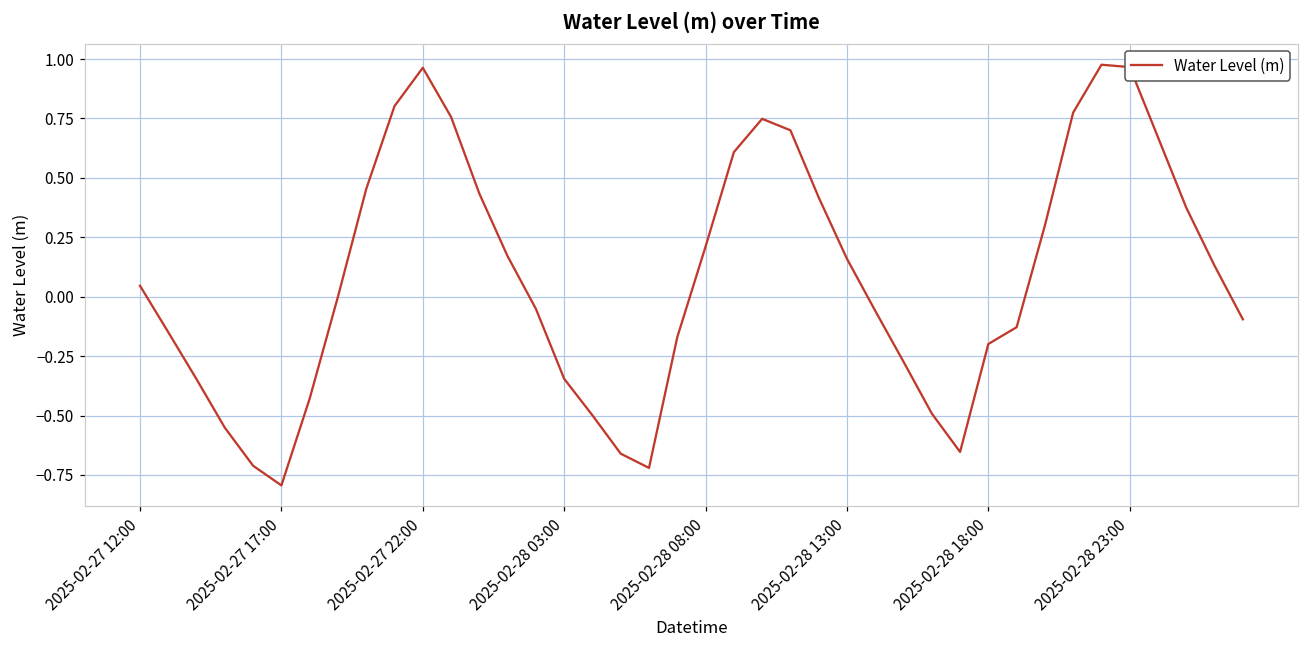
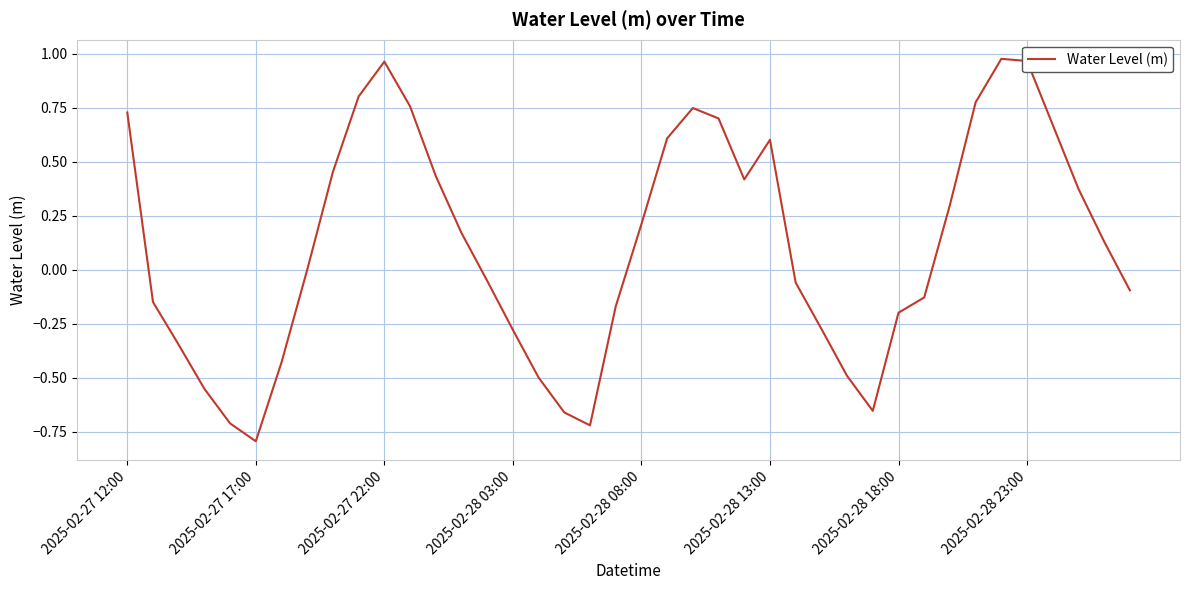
2025-02-27 12:00: 0.05 -> 0.73
2025-02-28 03:00: -0.35 -> -0.28
2025-02-28 13:00: 0.16 -> 0.60
